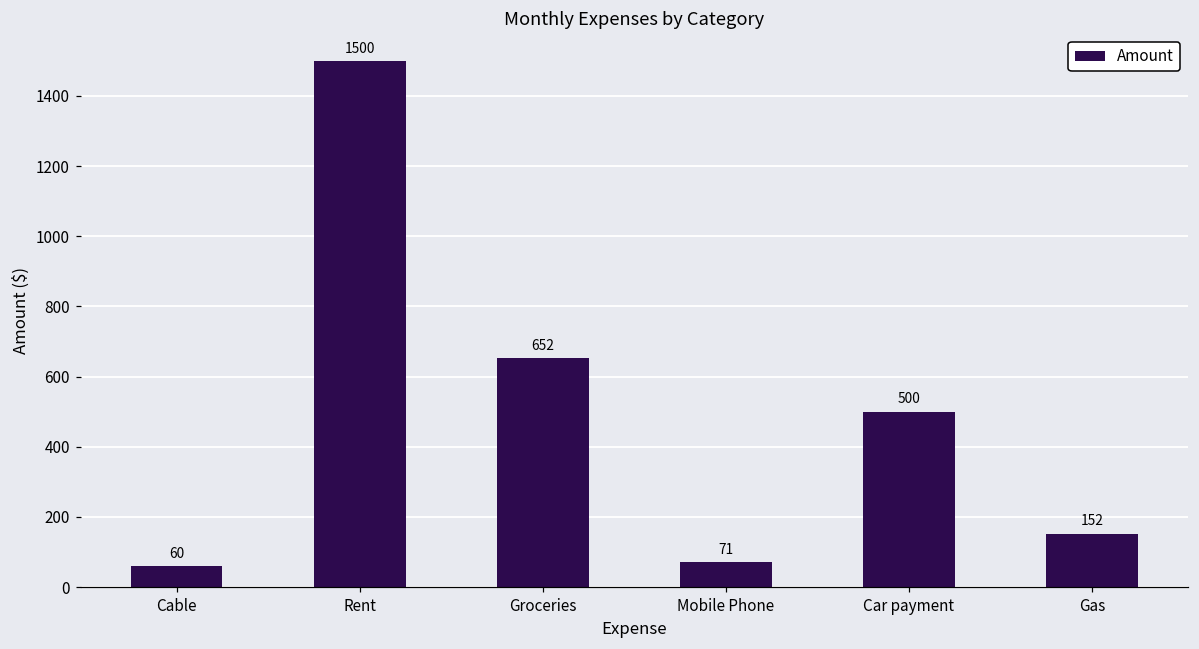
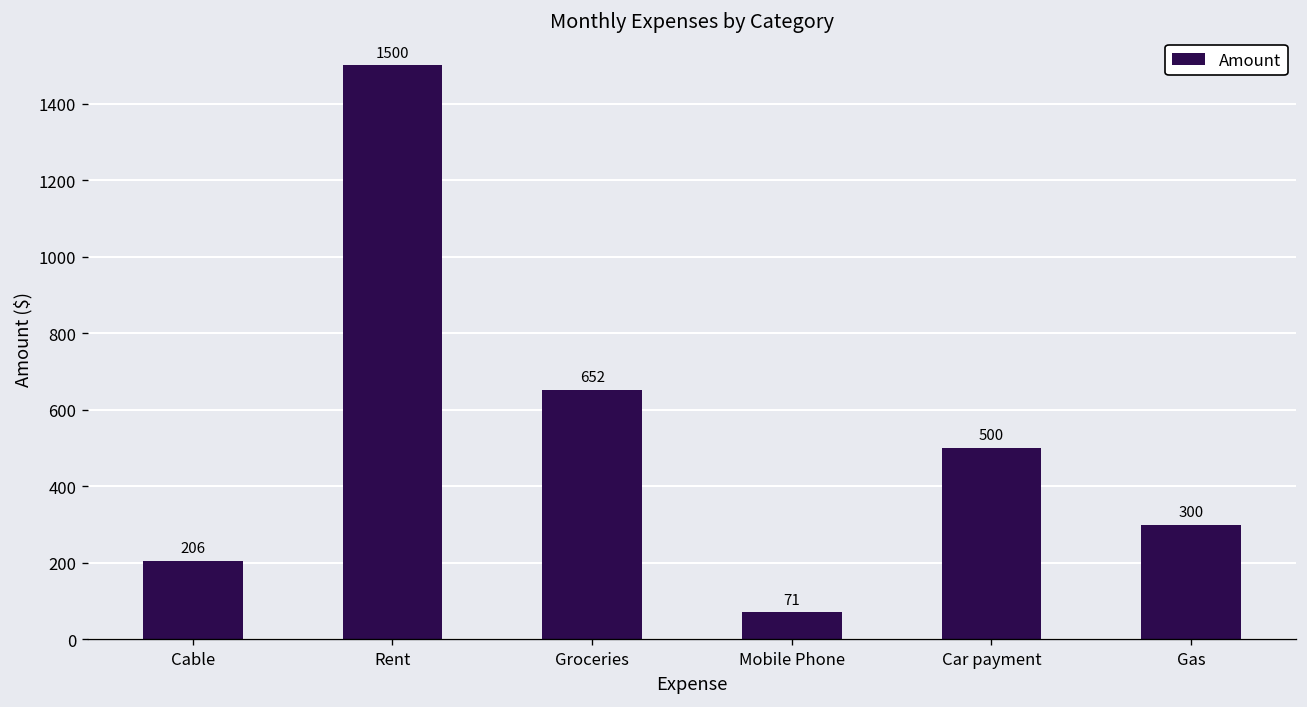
Cable: 60 -> 206
Gas: 152 -> 300
